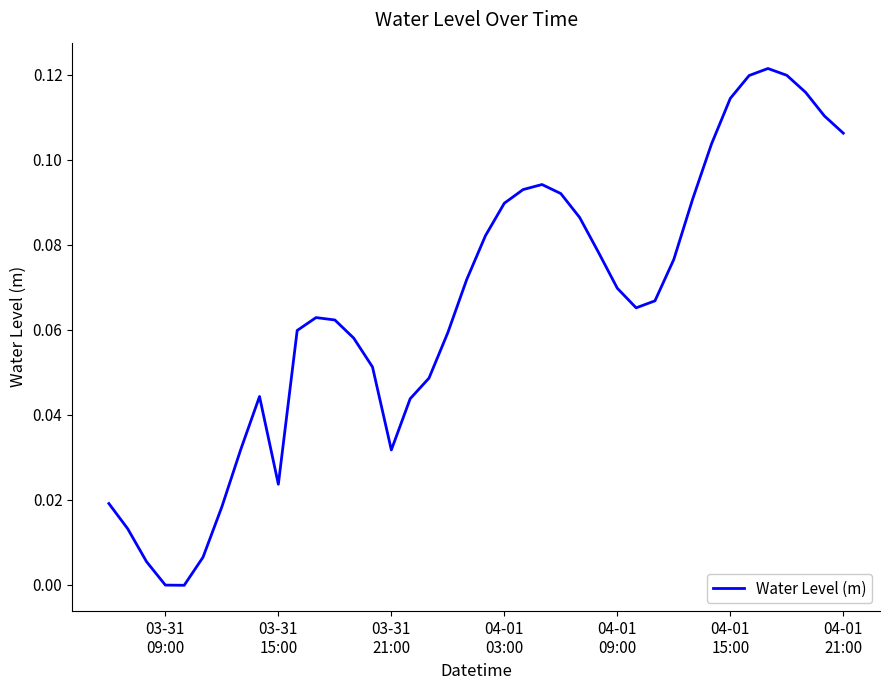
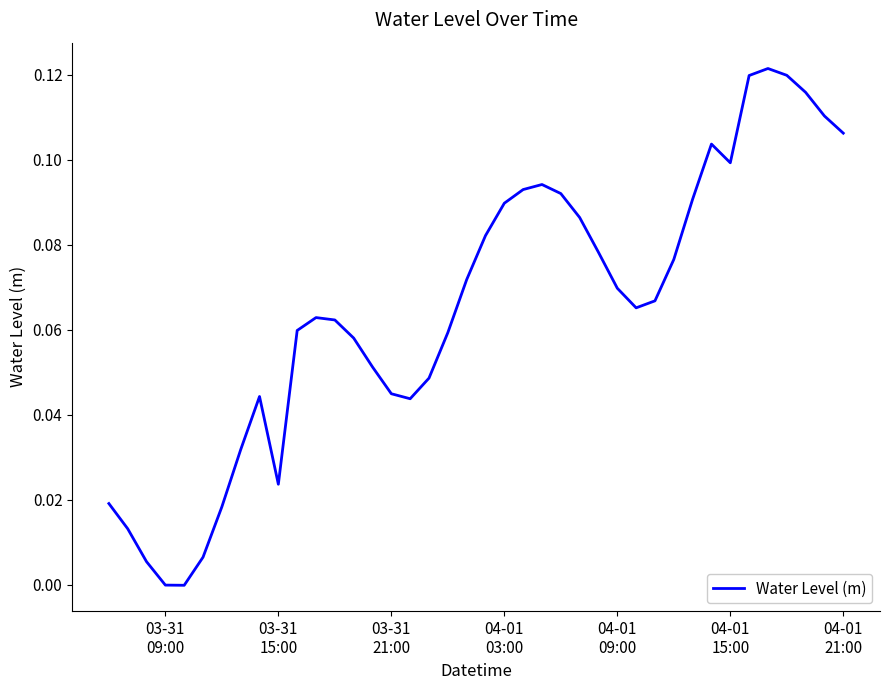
03-31 21:00: 0.032 -> 0.045
04-01 15:00: 0.114 -> 0.099
